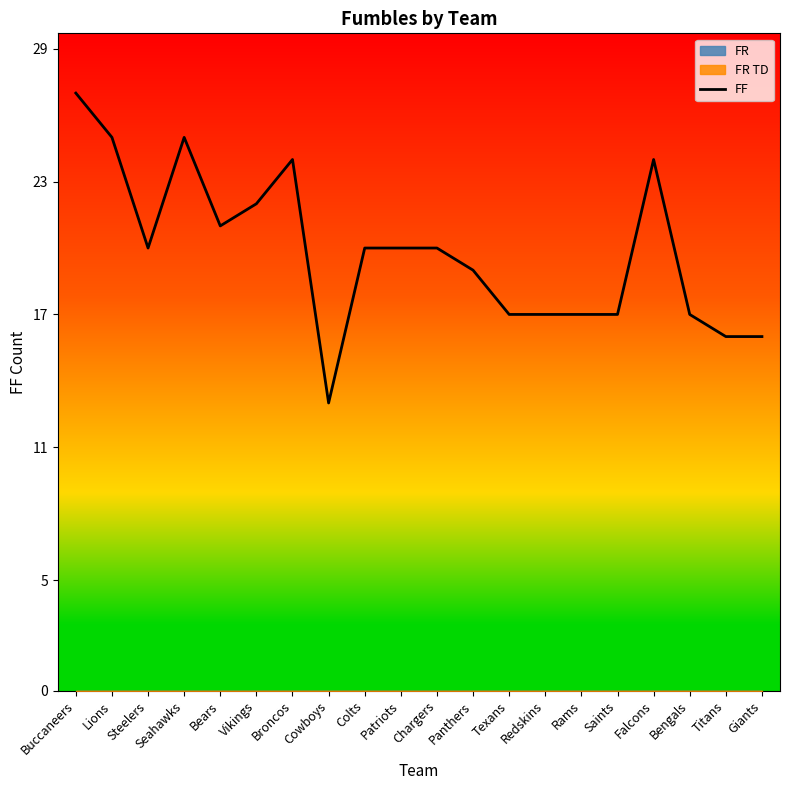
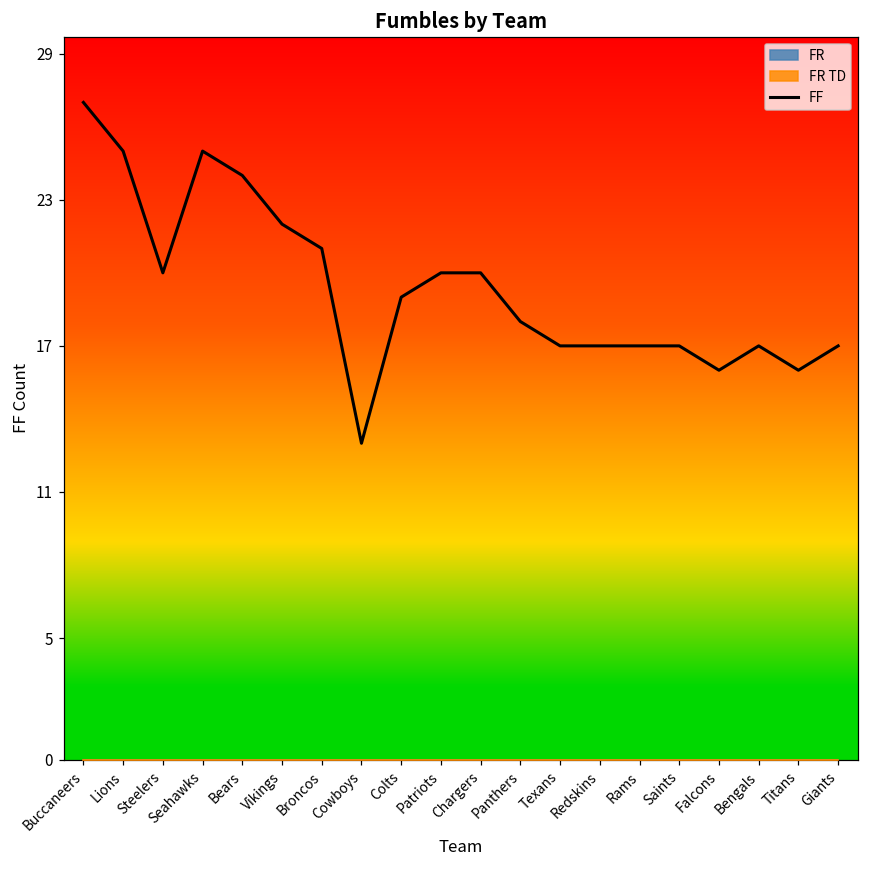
FF, Bears: 21 -> 24
FF, Broncos: 24 -> 21
FF, Colts: 20 -> 19
FF, Panthers: 19 -> 18
FF, Falcons: 24 -> 16
FF, Giants: 16 -> 17
